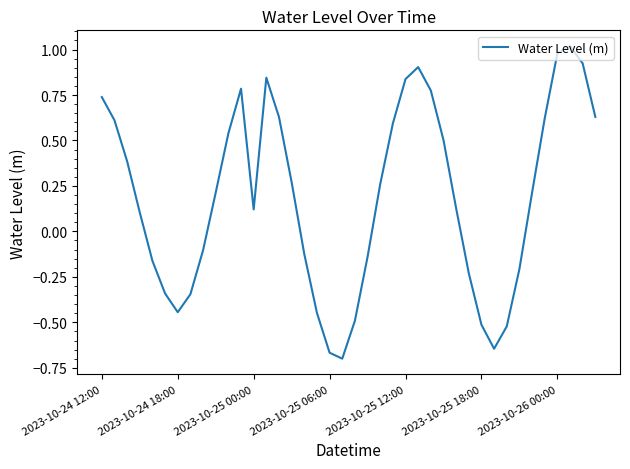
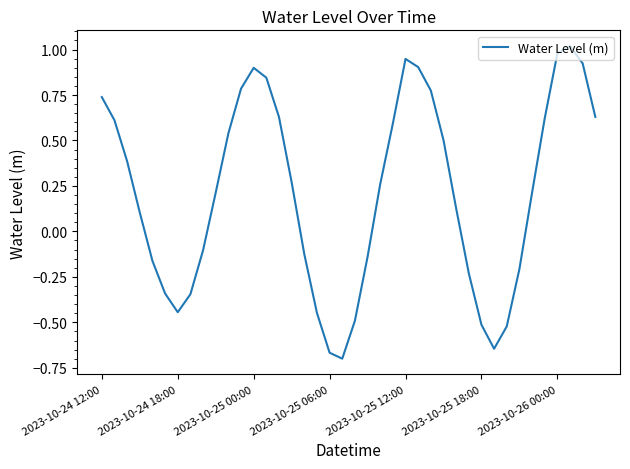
2023-10-25 00:00: 0.12 -> 0.90
2023-10-25 12:00: 0.84 -> 0.95
